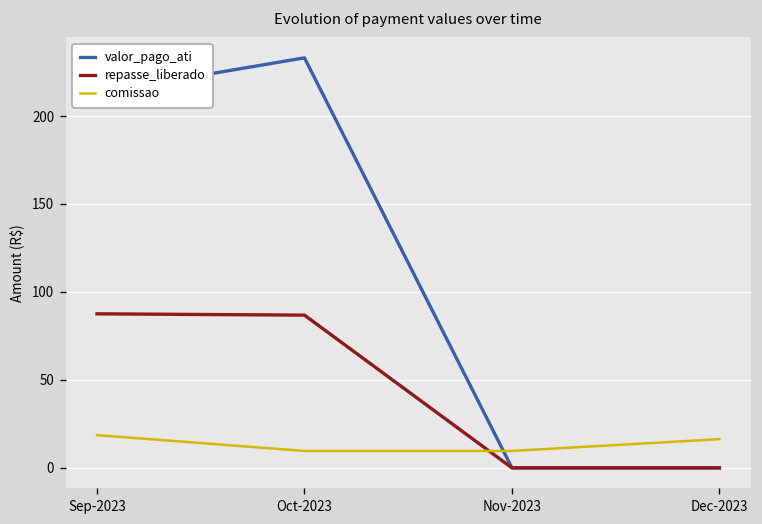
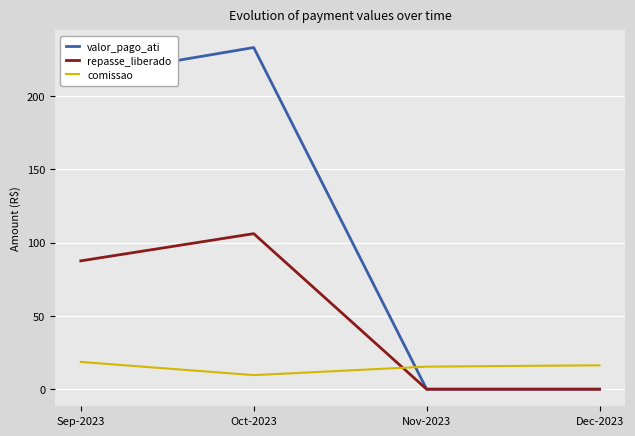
repasse_liberado, Oct-2023: 87 -> 106
comissao, Nov-2023: 10 -> 15
